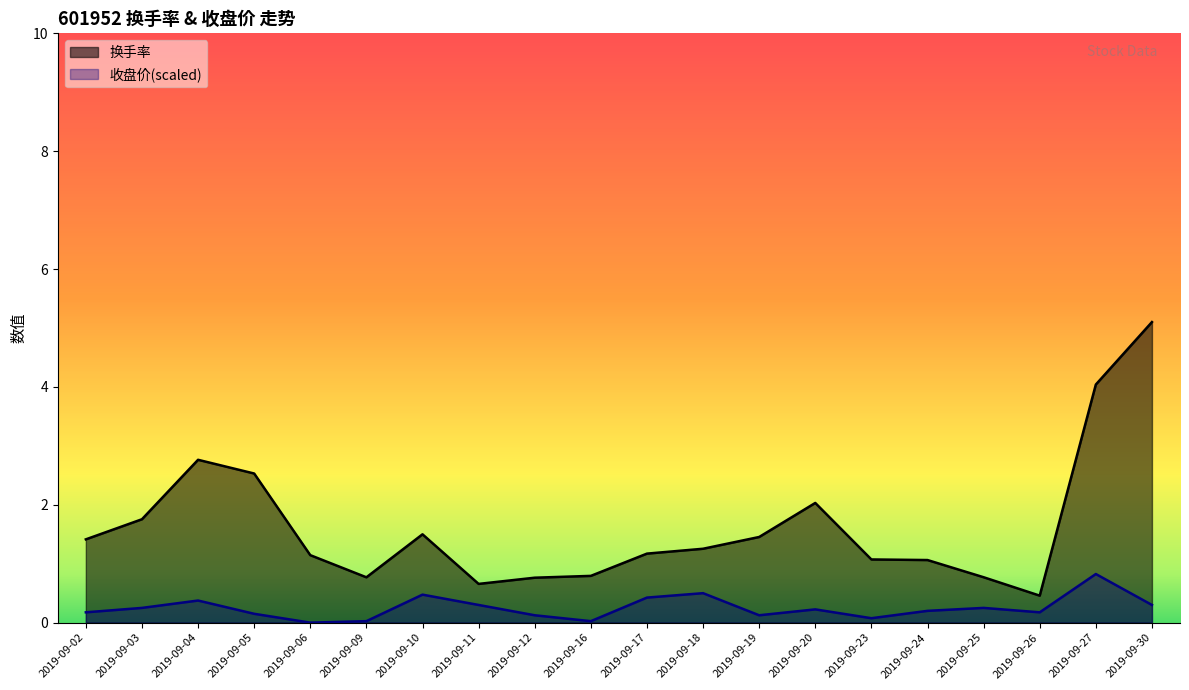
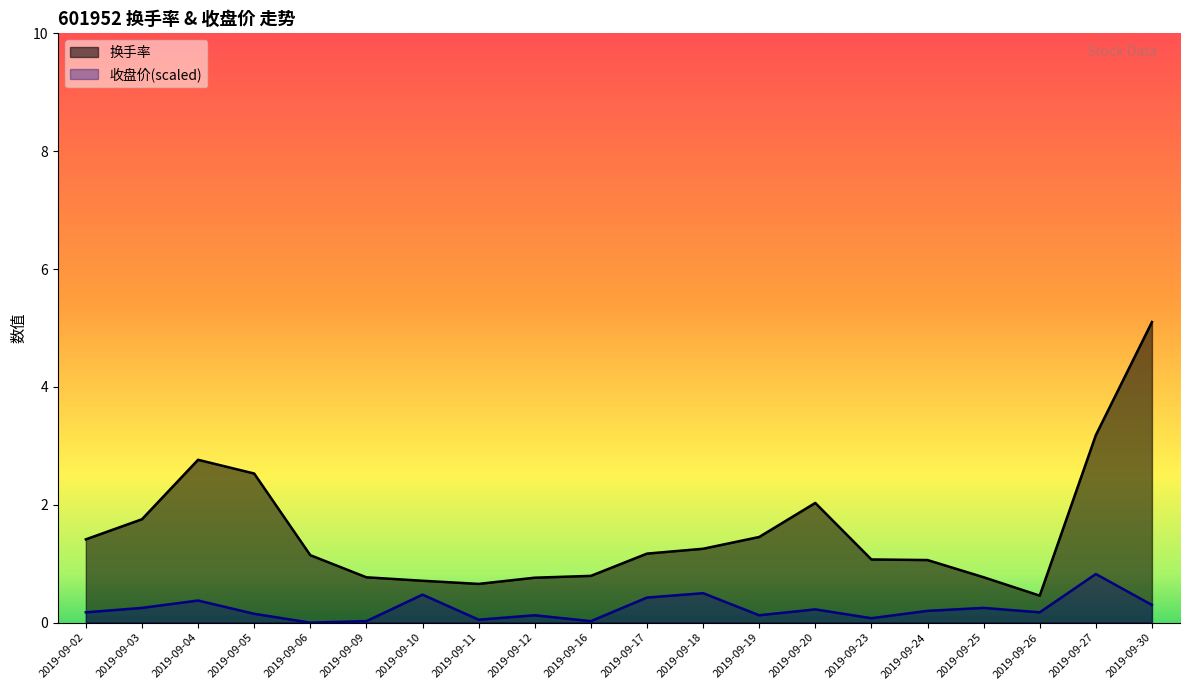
换手率, 2019-09-10: 1.5 -> 0.7
收盘价(scaled), 2019-09-11: 0.3 -> 0.0
换手率, 2019-09-27: 4.0 -> 3.2
